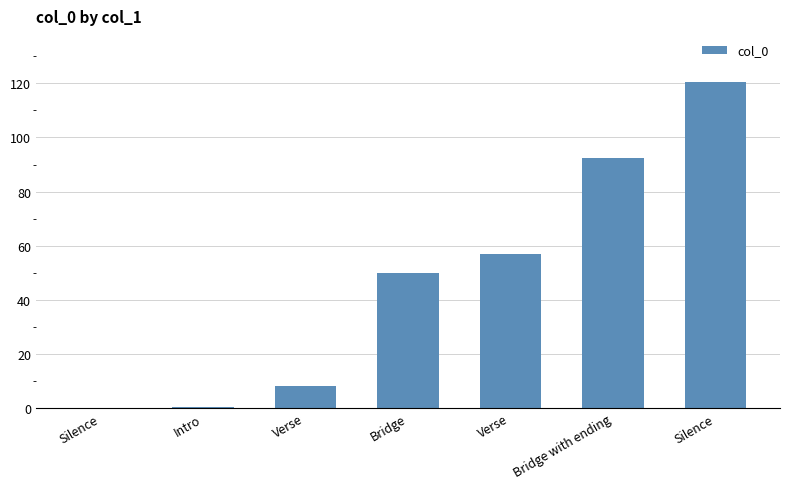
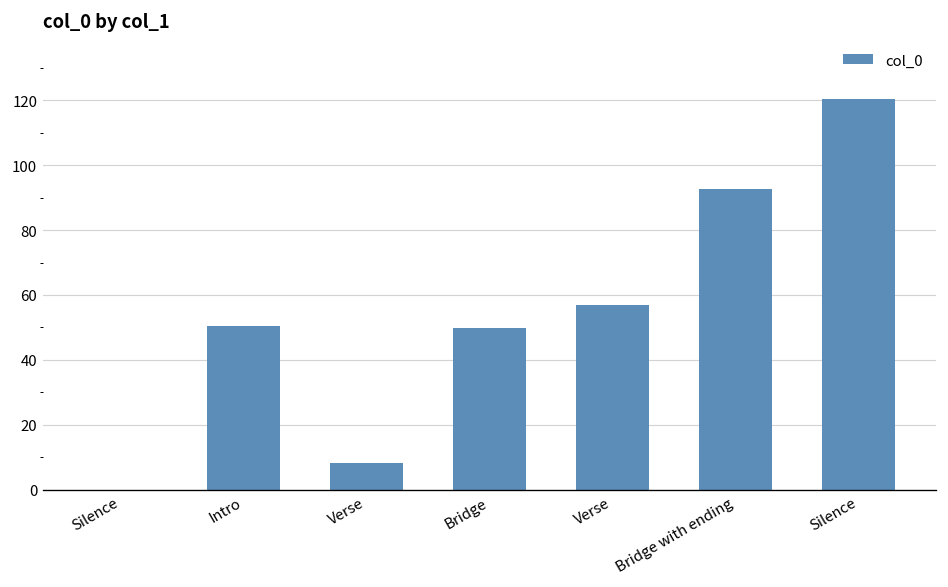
Intro: 0 -> 51
